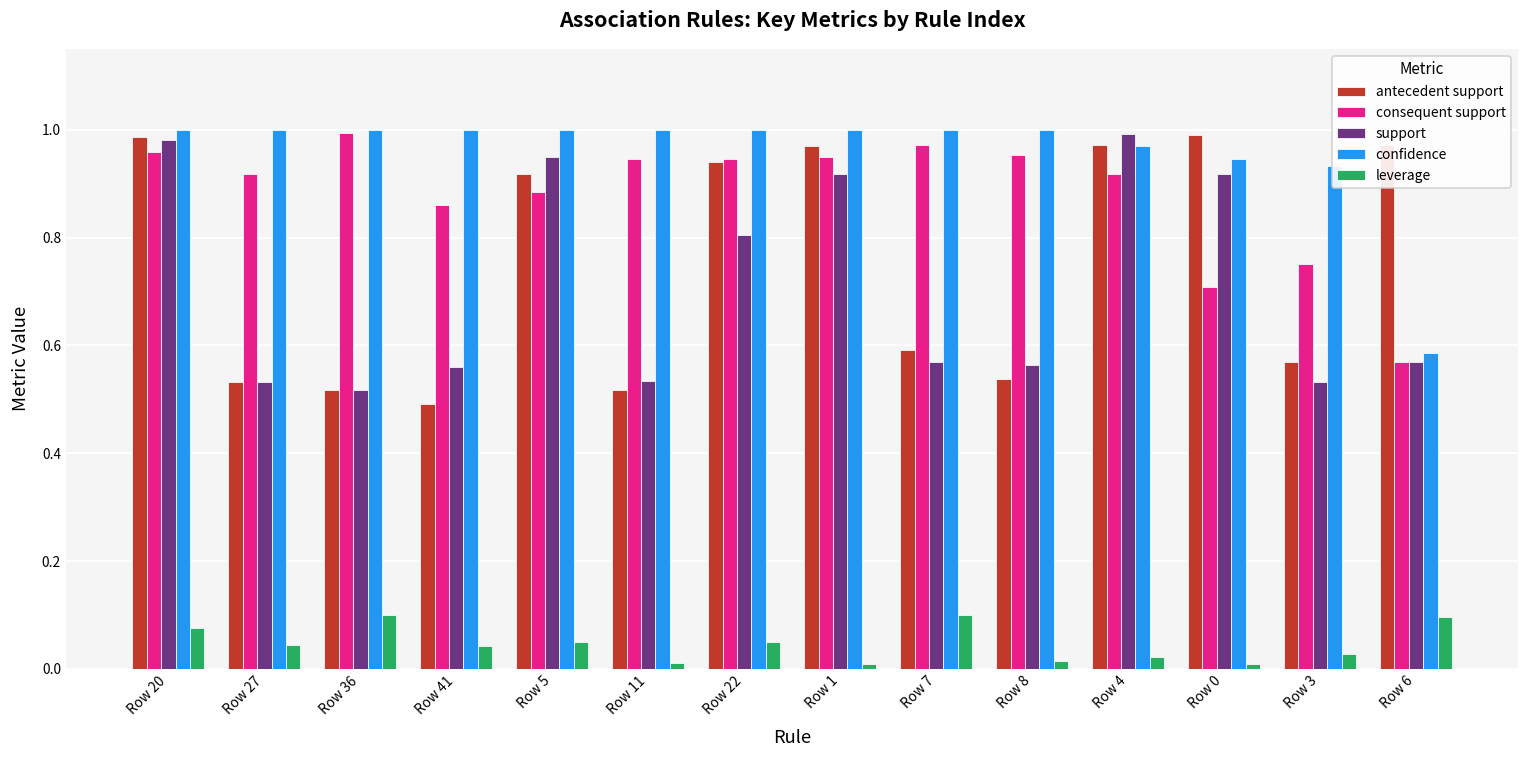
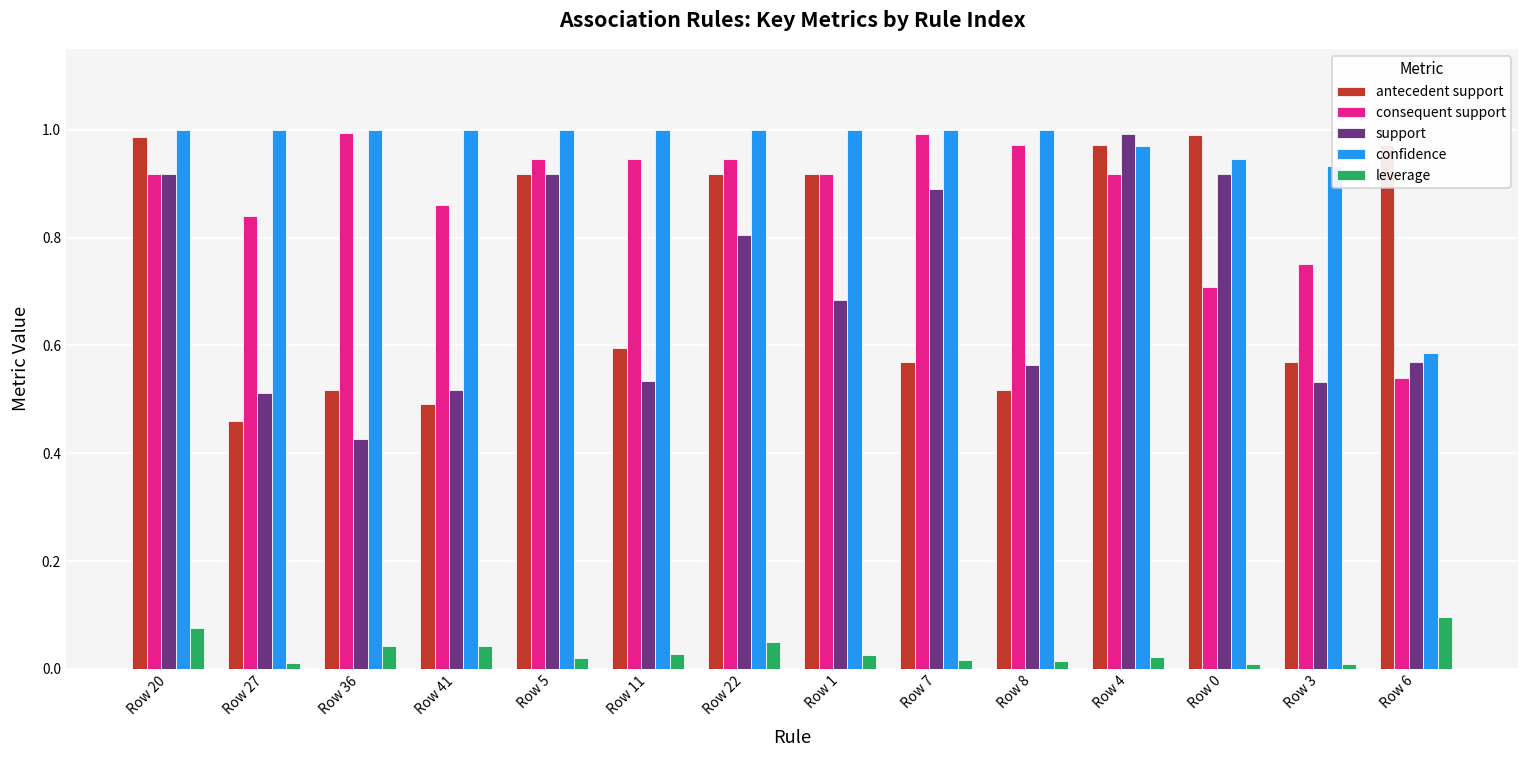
consequent support, Row 20: 0.96 -> 0.92
support, Row 20: 0.98 -> 0.92
antecedent support, Row 27: 0.53 -> 0.46
consequent support, Row 27: 0.92 -> 0.84
support, Row 27: 0.53 -> 0.51
leverage, Row 27: 0.04 -> 0.01
support, Row 36: 0.52 -> 0.43
leverage, Row 36: 0.10 -> 0.04
support, Row 41: 0.56 -> 0.52
consequent support, Row 5: 0.88 -> 0.95
support, Row 5: 0.95 -> 0.92
leverage, Row 5: 0.05 -> 0.02
antecedent support, Row 11: 0.52 -> 0.60
leverage, Row 11: 0.01 -> 0.03
antecedent support, Row 22: 0.94 -> 0.92
antecedent support, Row 1: 0.97 -> 0.92
consequent support, Row 1: 0.95 -> 0.92
support, Row 1: 0.92 -> 0.68
leverage, Row 1: 0.01 -> 0.03
antecedent support, Row 7: 0.59 -> 0.57
consequent support, Row 7: 0.97 -> 0.99
support, Row 7: 0.57 -> 0.89
leverage, Row 7: 0.10 -> 0.02
antecedent support, Row 8: 0.54 -> 0.52
consequent support, Row 8: 0.95 -> 0.97
leverage, Row 3: 0.03 -> 0.01
consequent support, Row 6: 0.57 -> 0.54
